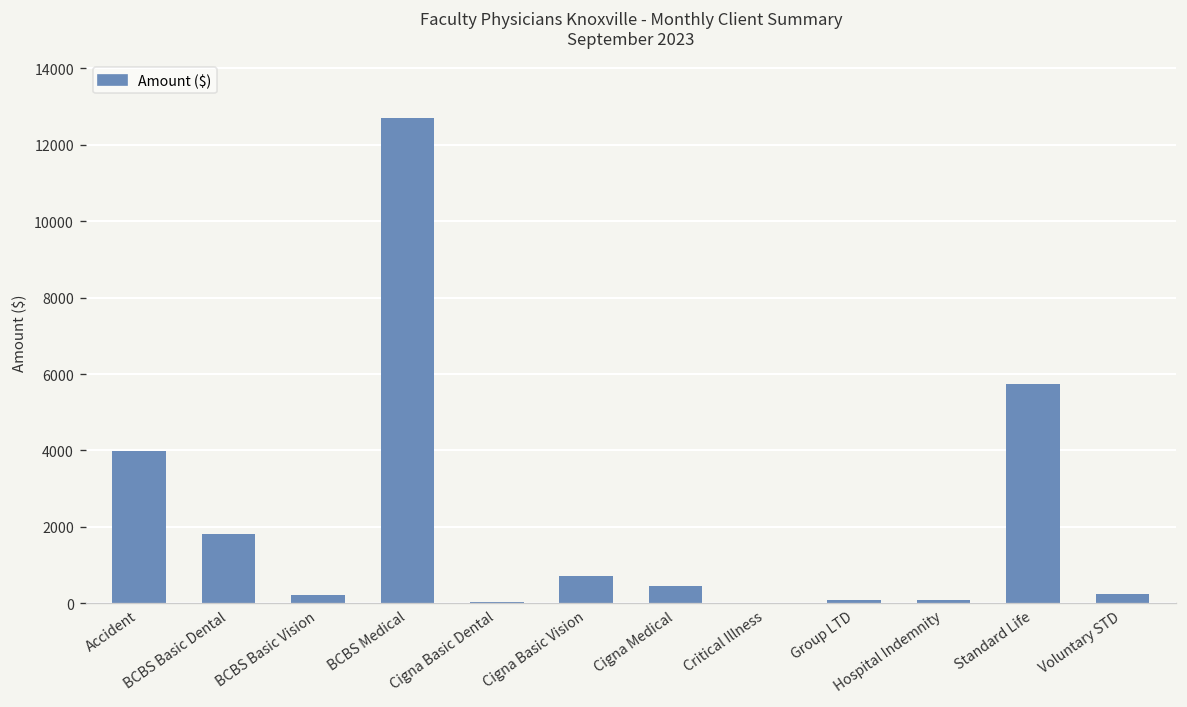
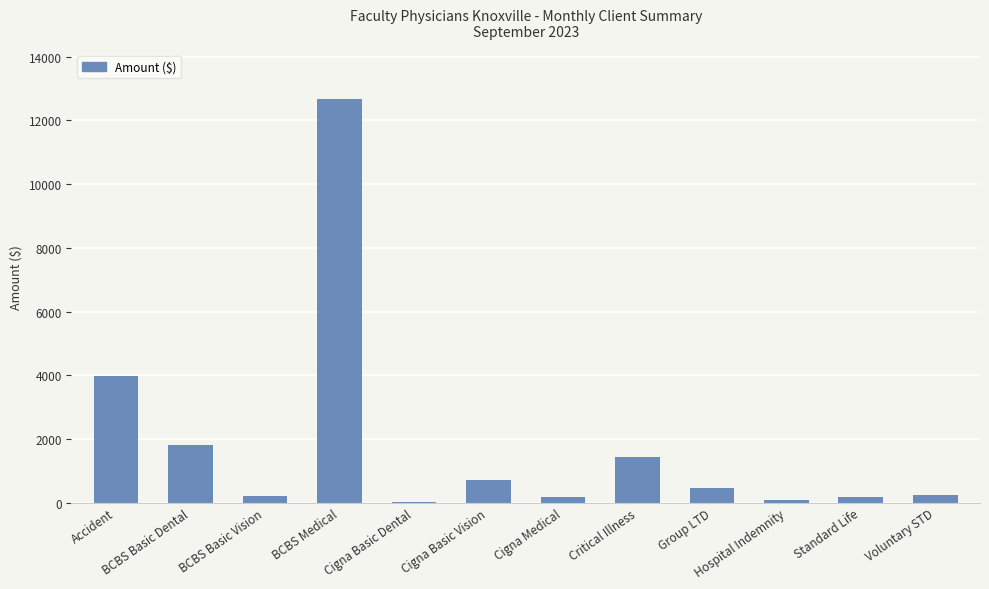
Cigna Medical: 400 -> 200
Critical Illness: 0 -> 1400
Group LTD: 100 -> 500
Standard Life: 5700 -> 200
